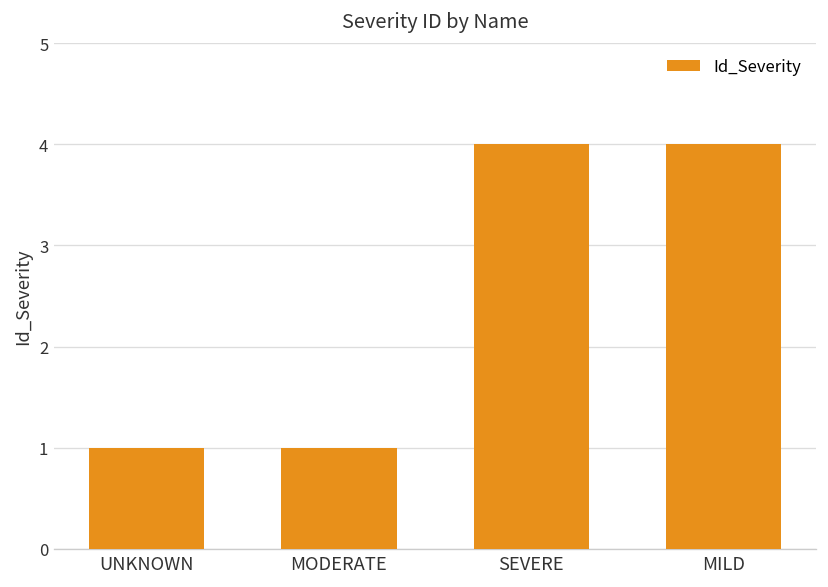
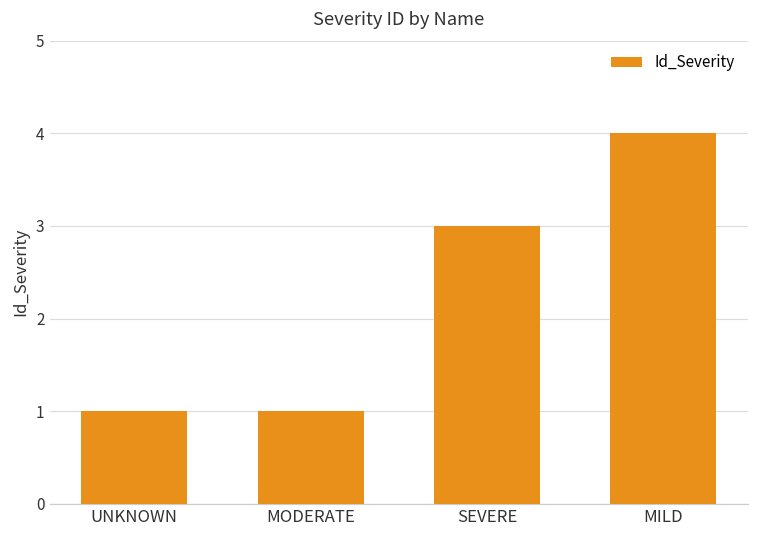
SEVERE: 4 -> 3
